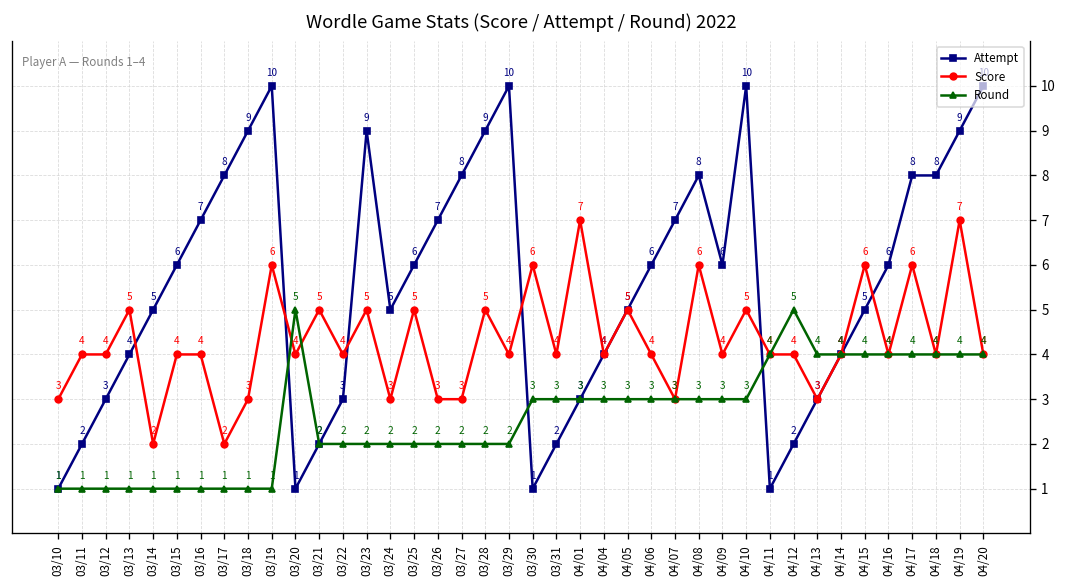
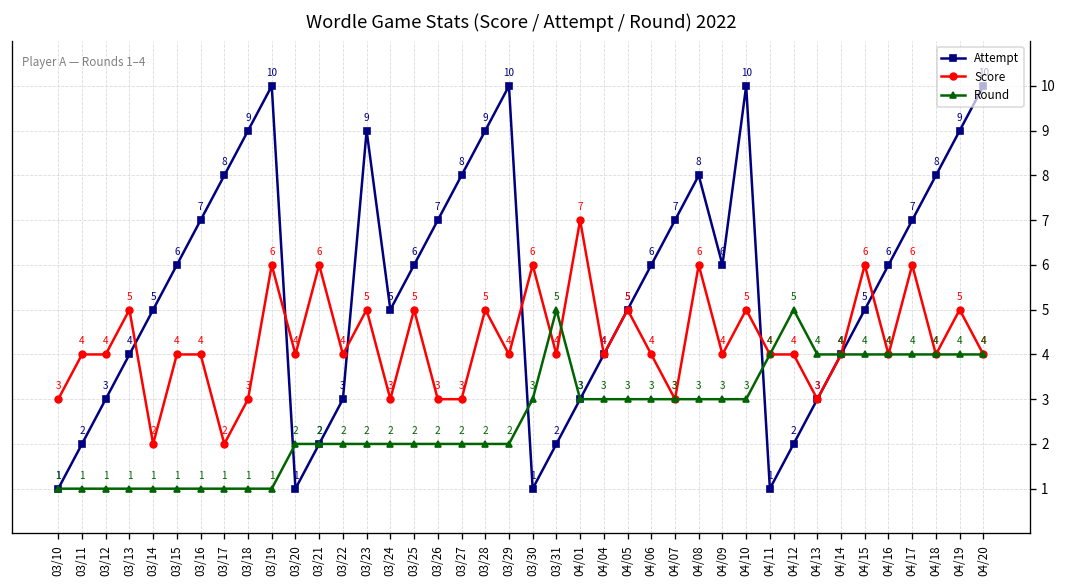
Round, 03/20: 5 -> 2
Score, 03/21: 5 -> 6
Round, 03/31: 3 -> 5
Attempt, 04/17: 8 -> 7
Score, 04/19: 7 -> 5
